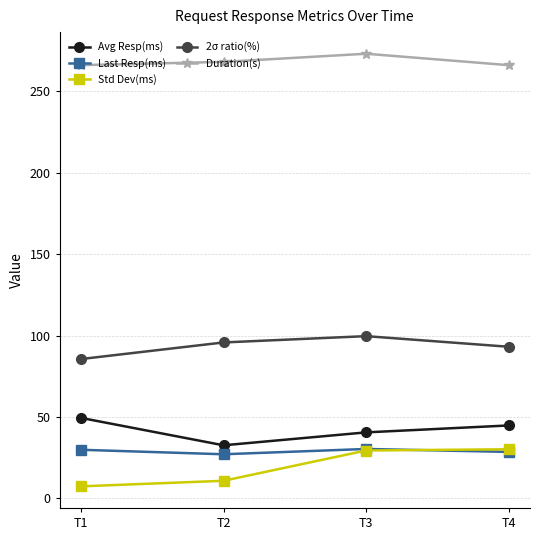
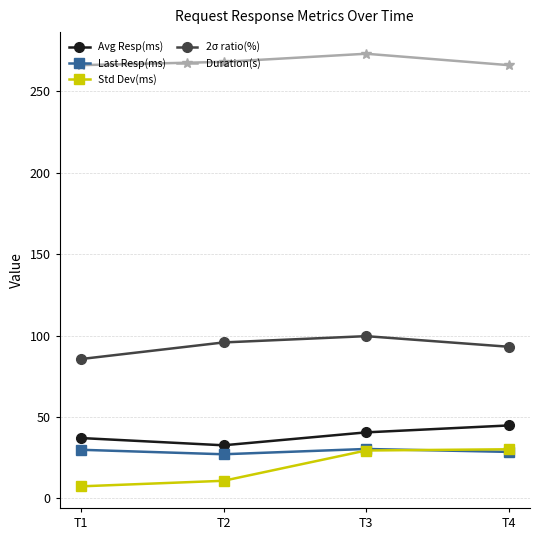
Avg Resp(ms), T1: 49 -> 37
